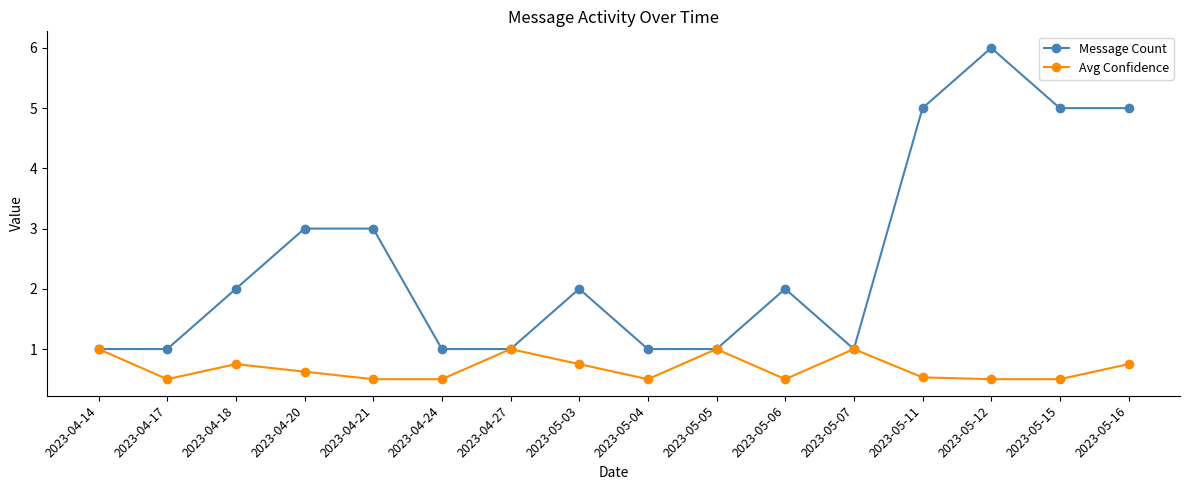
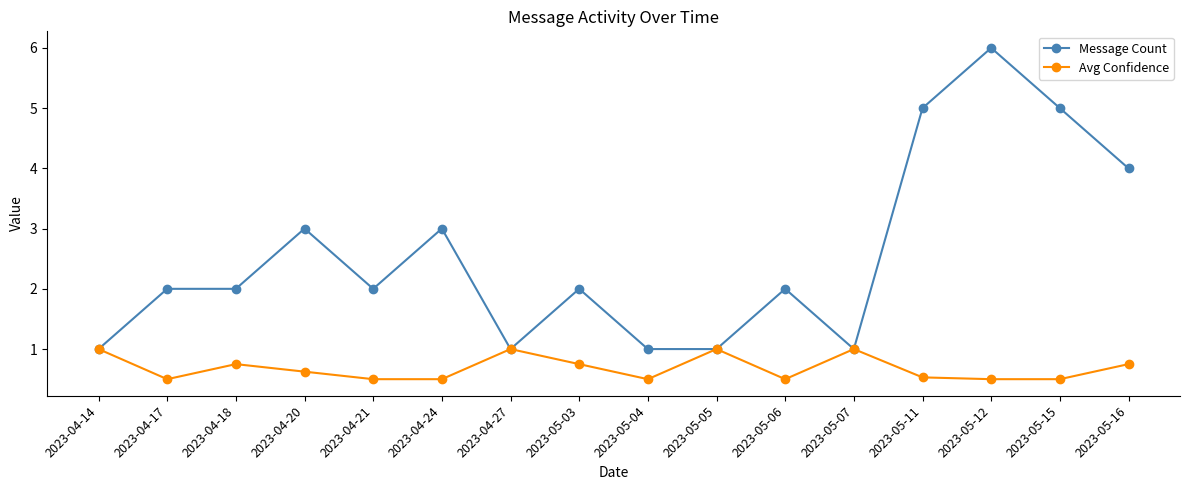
Message Count, 2023-04-17: 1 -> 2
Message Count, 2023-04-21: 3 -> 2
Message Count, 2023-04-24: 1 -> 3
Message Count, 2023-05-16: 5 -> 4
